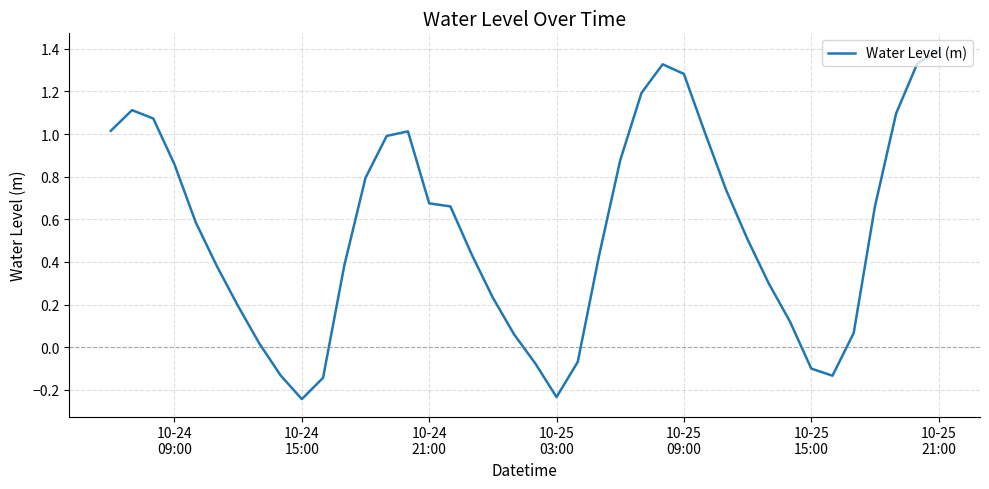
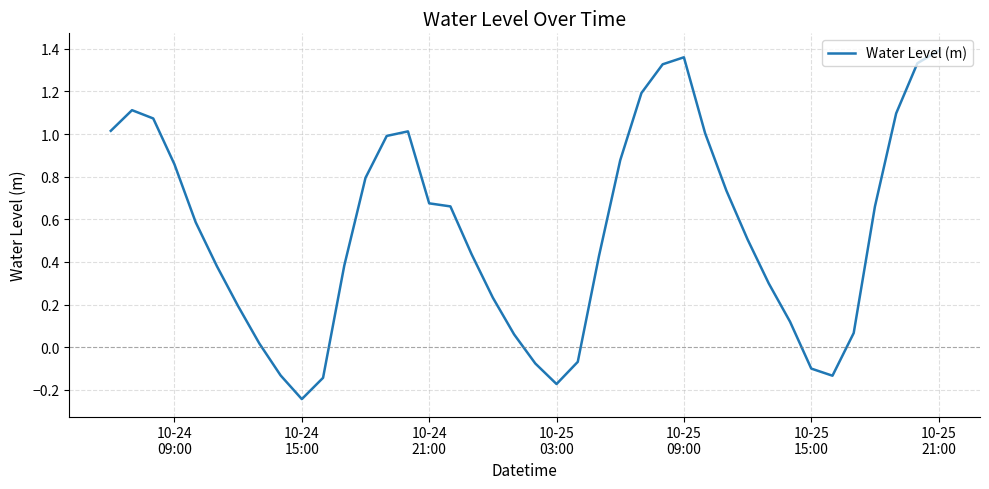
10-25 03:00: -0.23 -> -0.17
10-25 09:00: 1.28 -> 1.36
